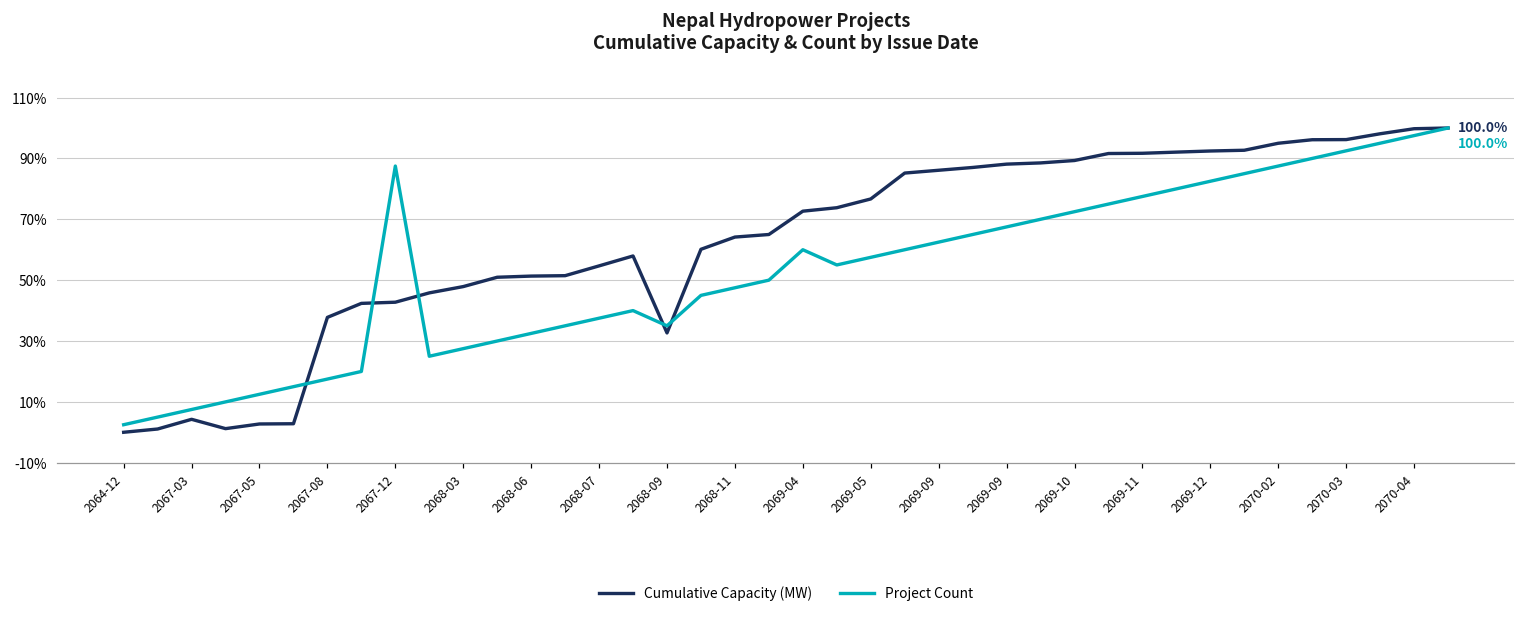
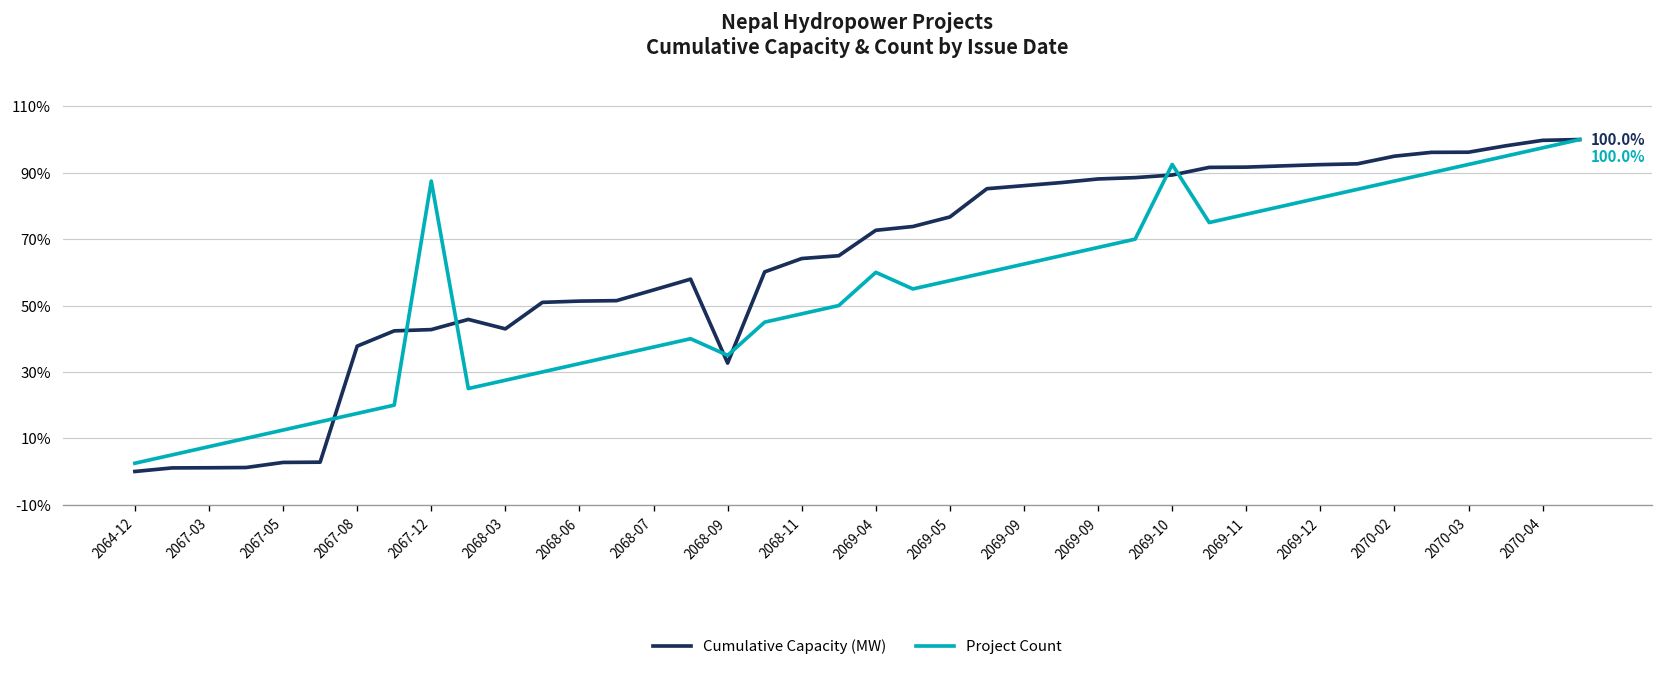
Cumulative Capacity (MW), 2067-03: 4% -> 1%
Cumulative Capacity (MW), 2068-03: 48% -> 43%
Project Count, 2069-10: 73% -> 93%
